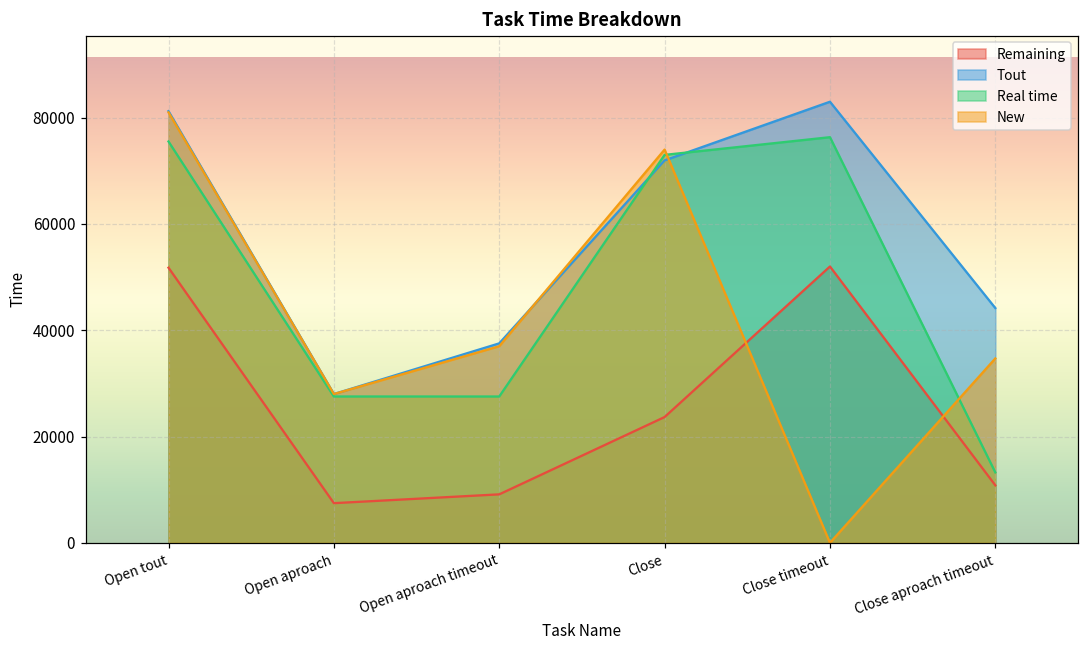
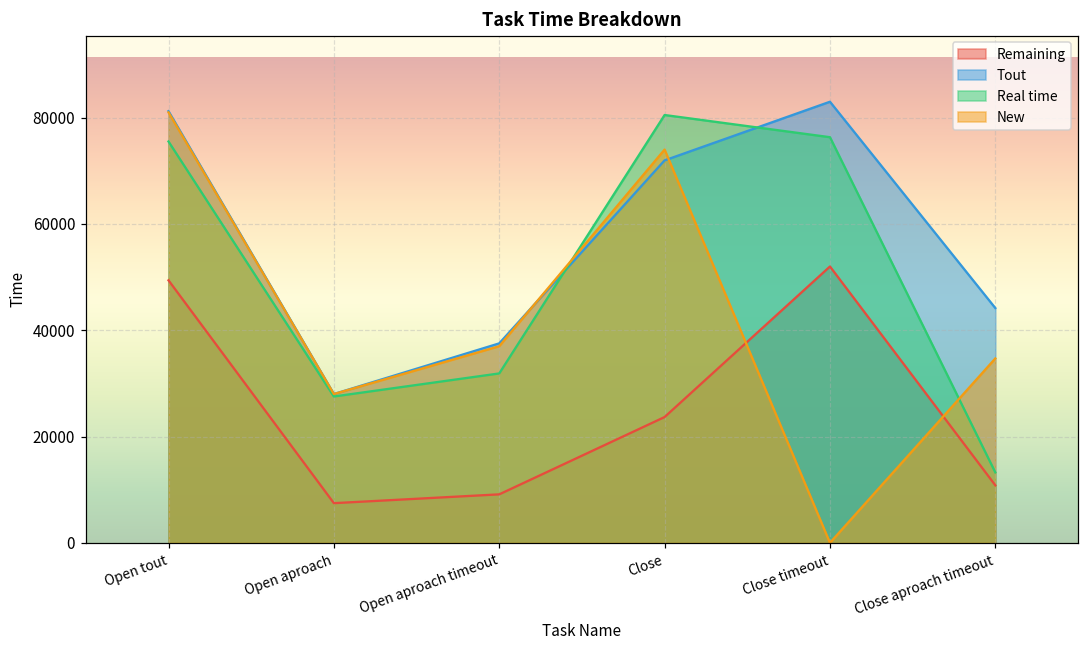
Remaining, Open tout: 52000 -> 49000
Real time, Open aproach timeout: 28000 -> 32000
Real time, Close: 73000 -> 81000
